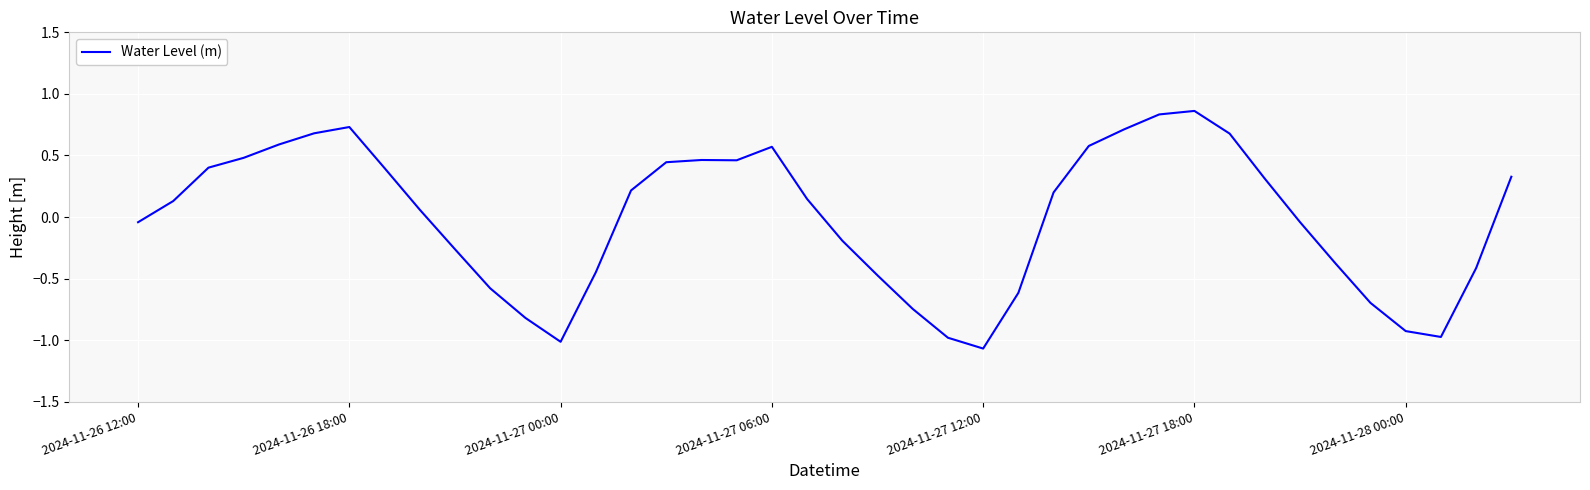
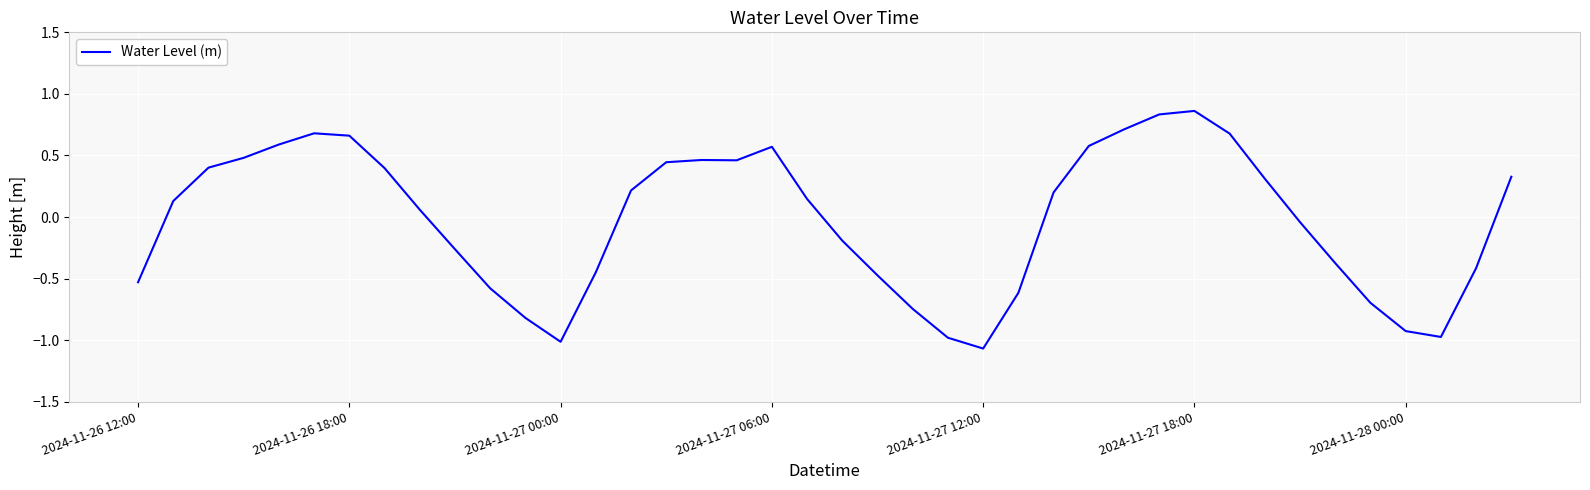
2024-11-26 12:00: -0.04 -> -0.53
2024-11-26 18:00: 0.73 -> 0.66
